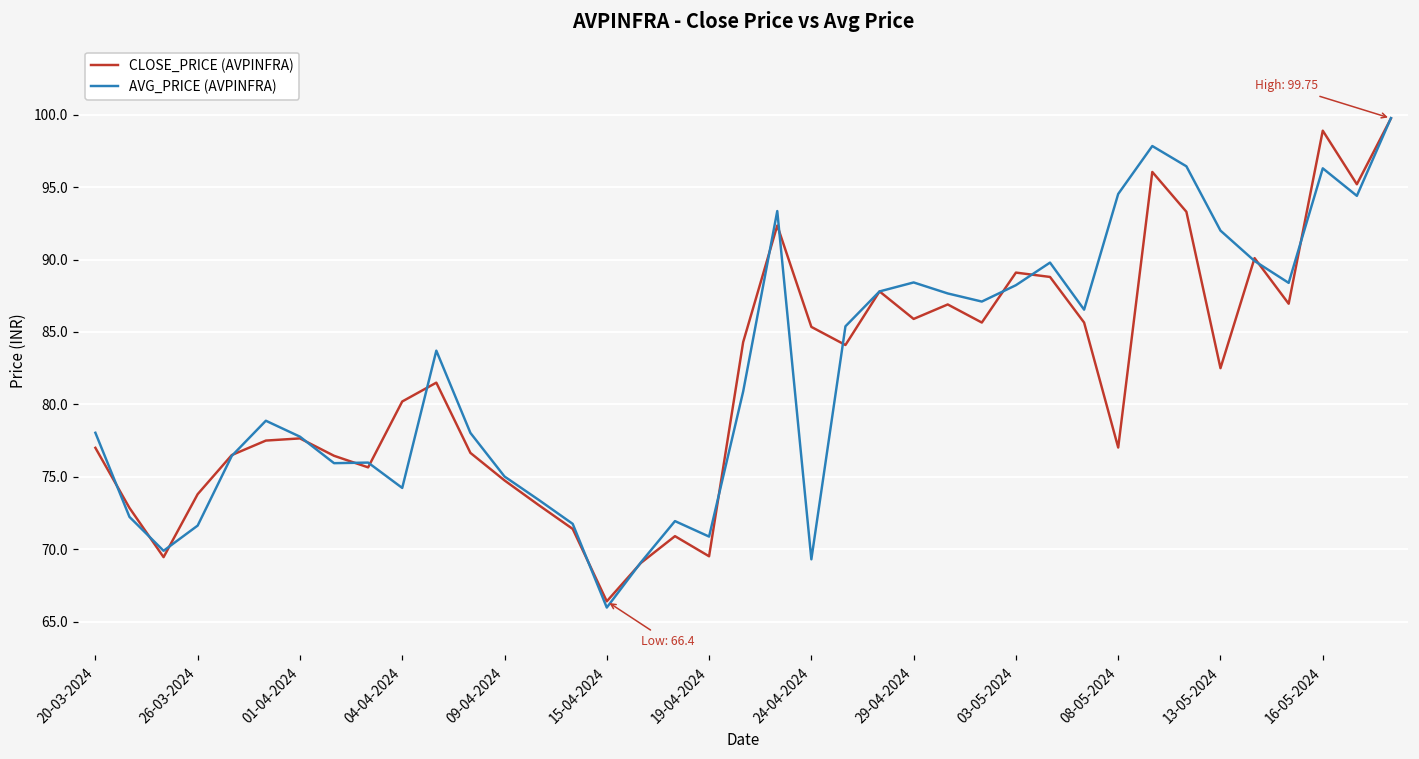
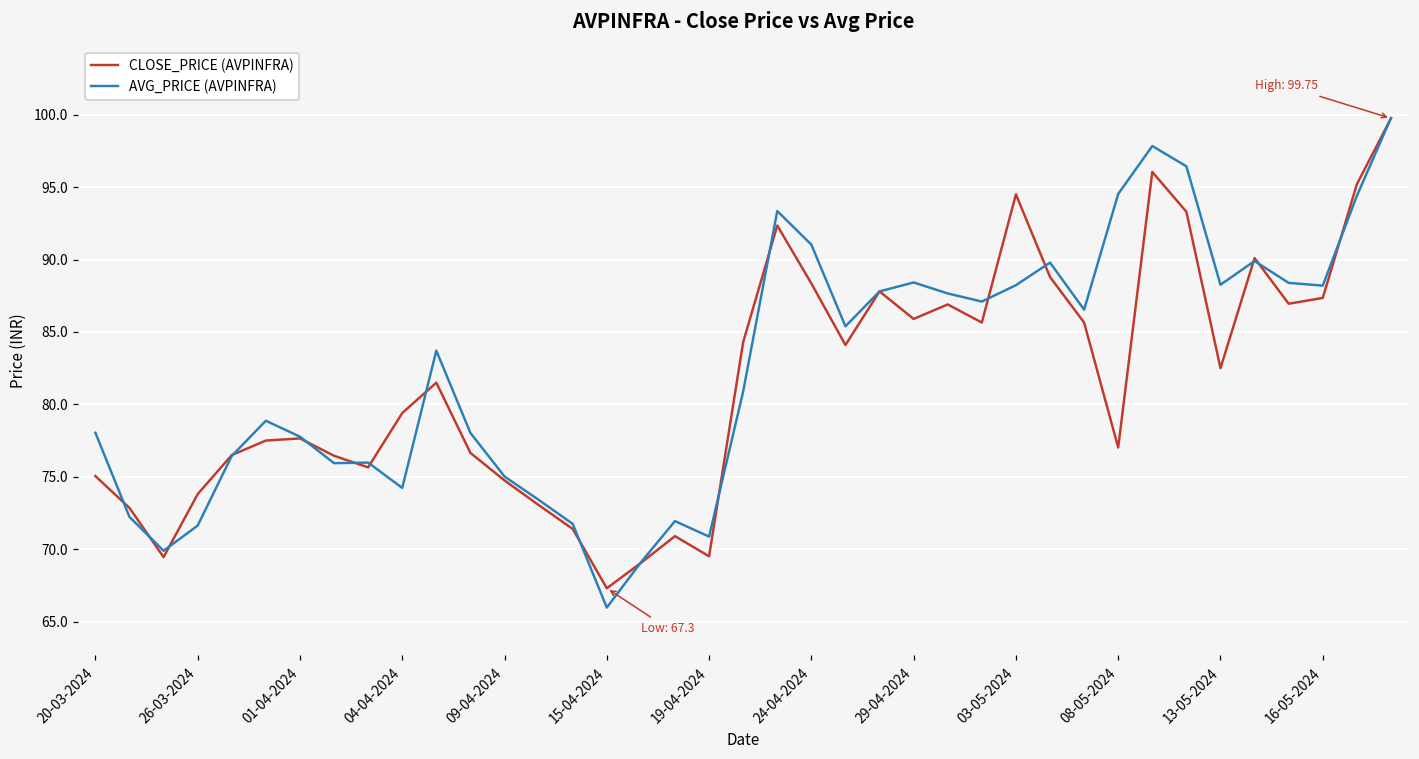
CLOSE_PRICE (AVPINFRA), 20-03-2024: 77.0 -> 75.1
CLOSE_PRICE (AVPINFRA), 04-04-2024: 80.2 -> 79.4
CLOSE_PRICE (AVPINFRA), 15-04-2024: 66.4 -> 67.3
CLOSE_PRICE (AVPINFRA), 24-04-2024: 85.4 -> 88.4
AVG_PRICE (AVPINFRA), 24-04-2024: 69.3 -> 91.0
CLOSE_PRICE (AVPINFRA), 03-05-2024: 89.1 -> 94.5
AVG_PRICE (AVPINFRA), 13-05-2024: 92.0 -> 88.3
CLOSE_PRICE (AVPINFRA), 16-05-2024: 98.9 -> 87.4
AVG_PRICE (AVPINFRA), 16-05-2024: 96.3 -> 88.2
